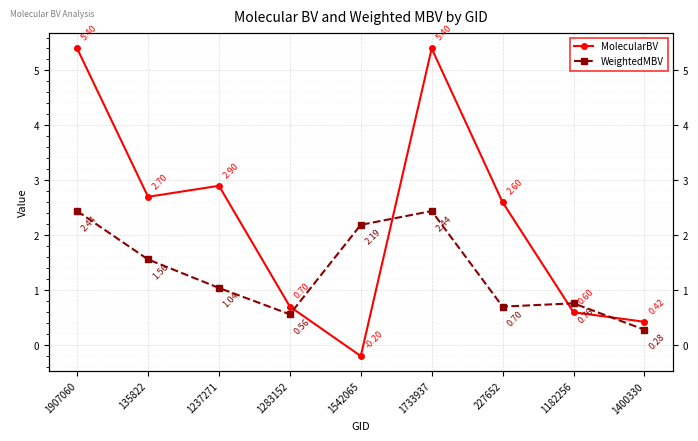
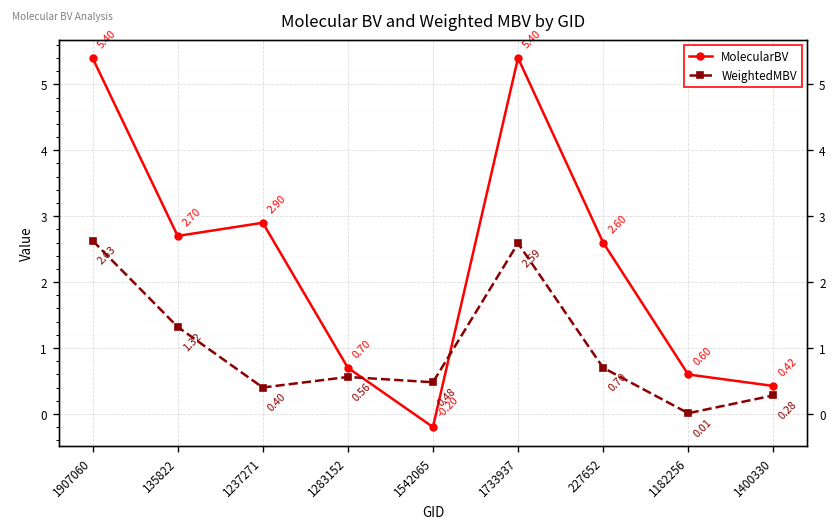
WeightedMBV, 1907060: 2.44 -> 2.63
WeightedMBV, 135822: 1.56 -> 1.32
WeightedMBV, 1237271: 1.04 -> 0.40
WeightedMBV, 1542065: 2.19 -> 0.48
WeightedMBV, 1733937: 2.44 -> 2.59
WeightedMBV, 1182256: 0.76 -> 0.01
